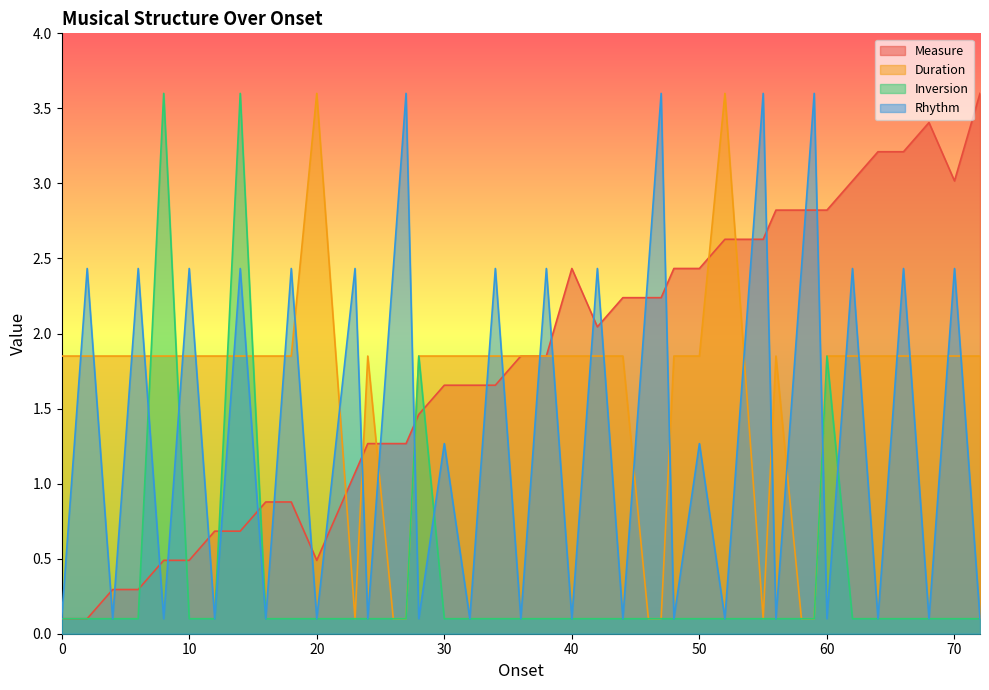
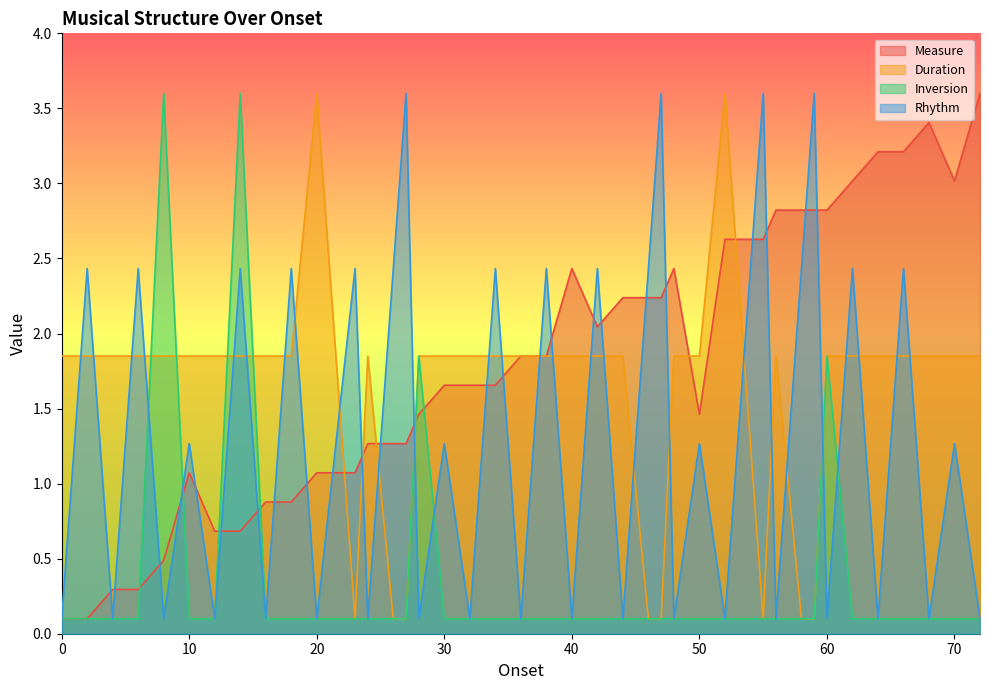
Measure, 10: 0.49 -> 1.07
Rhythm, 10: 2.43 -> 1.27
Measure, 20: 0.49 -> 1.07
Measure, 50: 2.43 -> 1.46
Rhythm, 70: 2.43 -> 1.27
